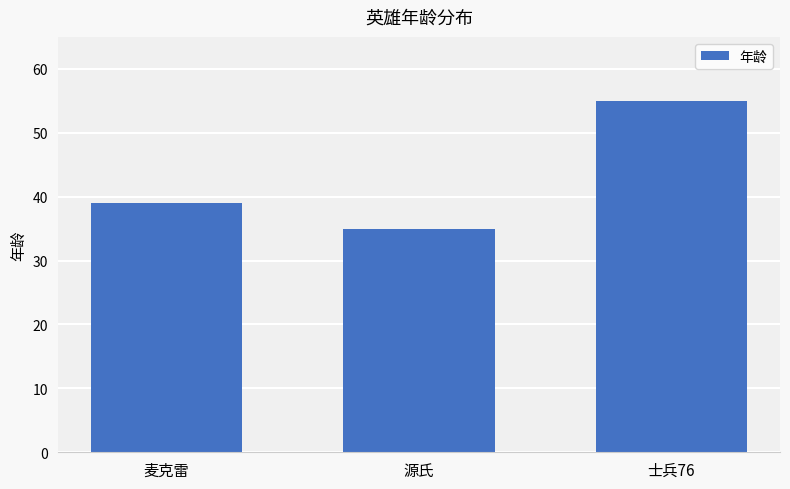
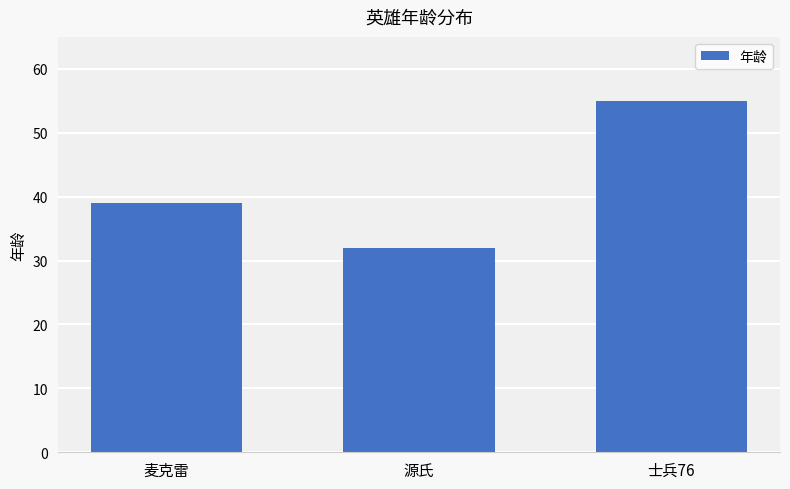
源氏: 35 -> 32
